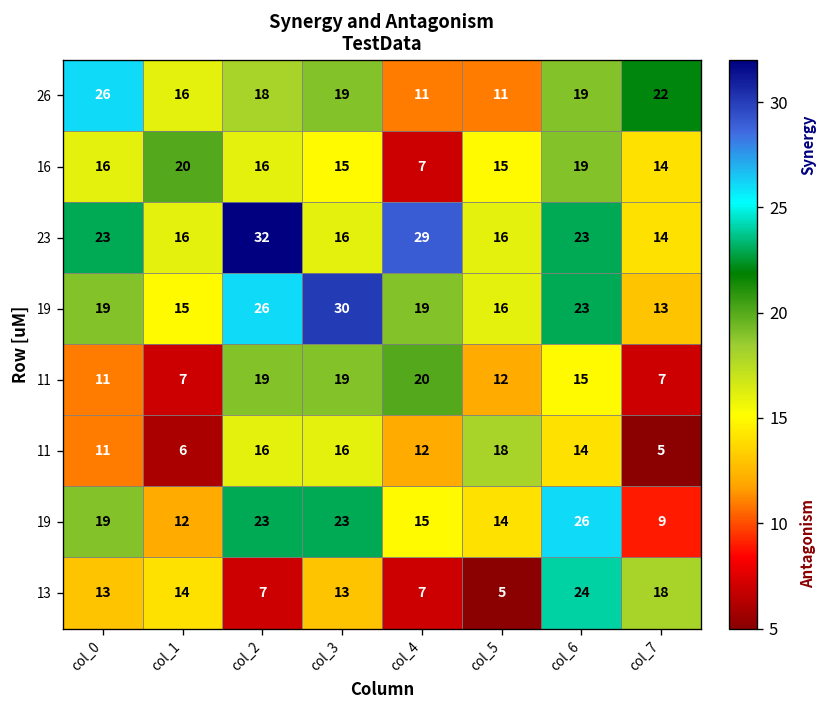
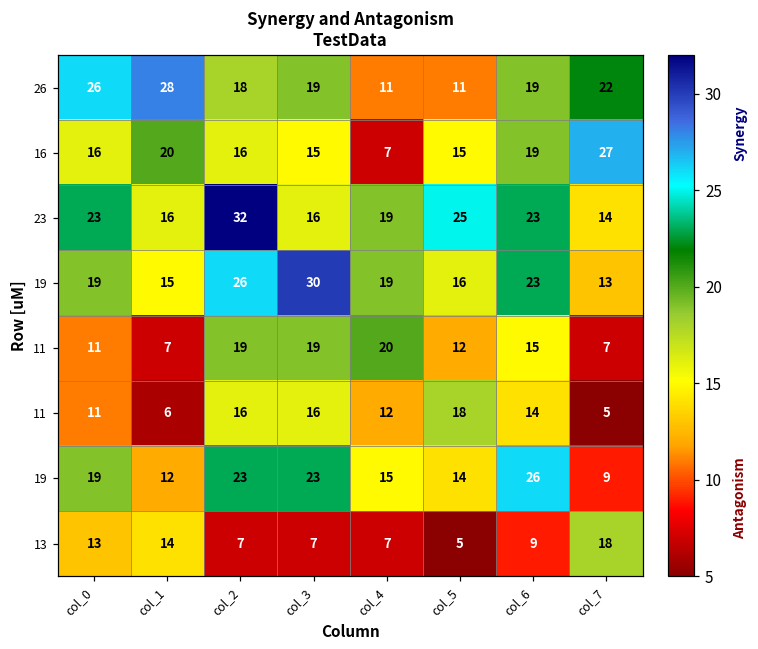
26, col_1: 16 -> 28
16, col_7: 14 -> 27
23, col_4: 29 -> 19
23, col_5: 16 -> 25
13, col_3: 13 -> 7
13, col_6: 24 -> 9
